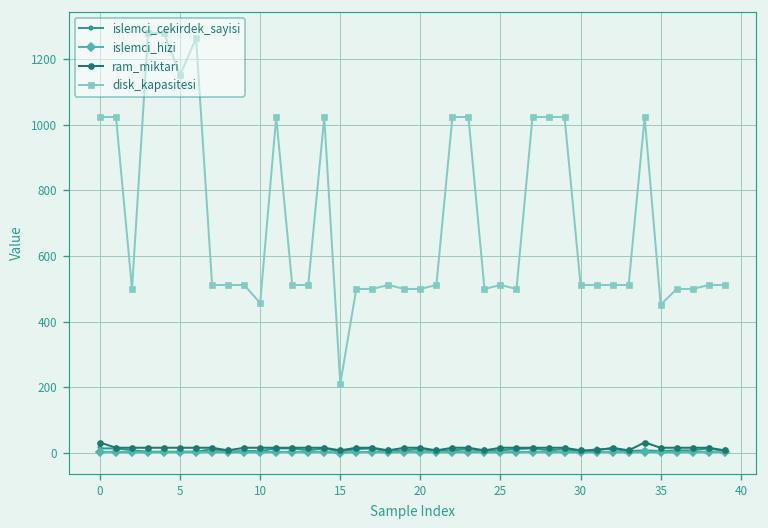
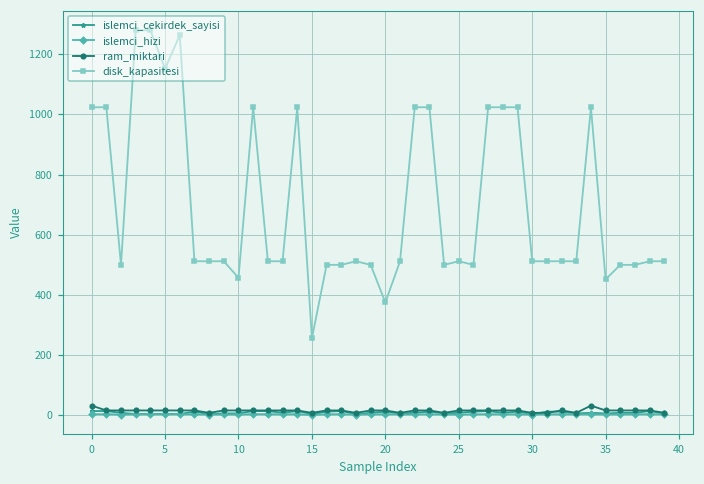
disk_kapasitesi, 15: 210 -> 260
disk_kapasitesi, 20: 500 -> 380
